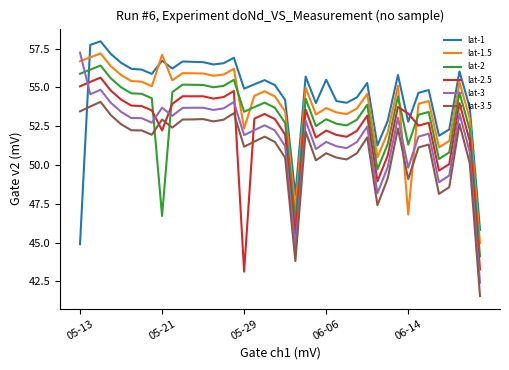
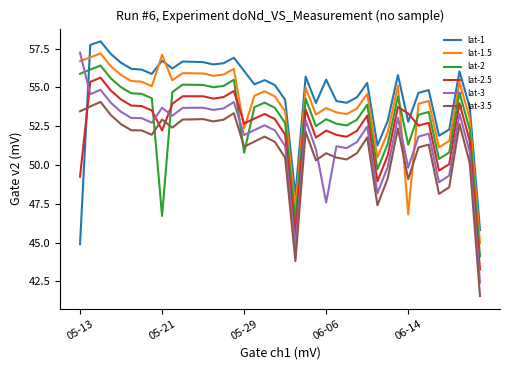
lat-2.5, 05-13: 55.1 -> 49.3
lat-1, 05-29: 54.9 -> 56.1
lat-2, 05-29: 53.4 -> 50.8
lat-2.5, 05-29: 43.1 -> 52.7
lat-3, 06-06: 51.5 -> 47.6
